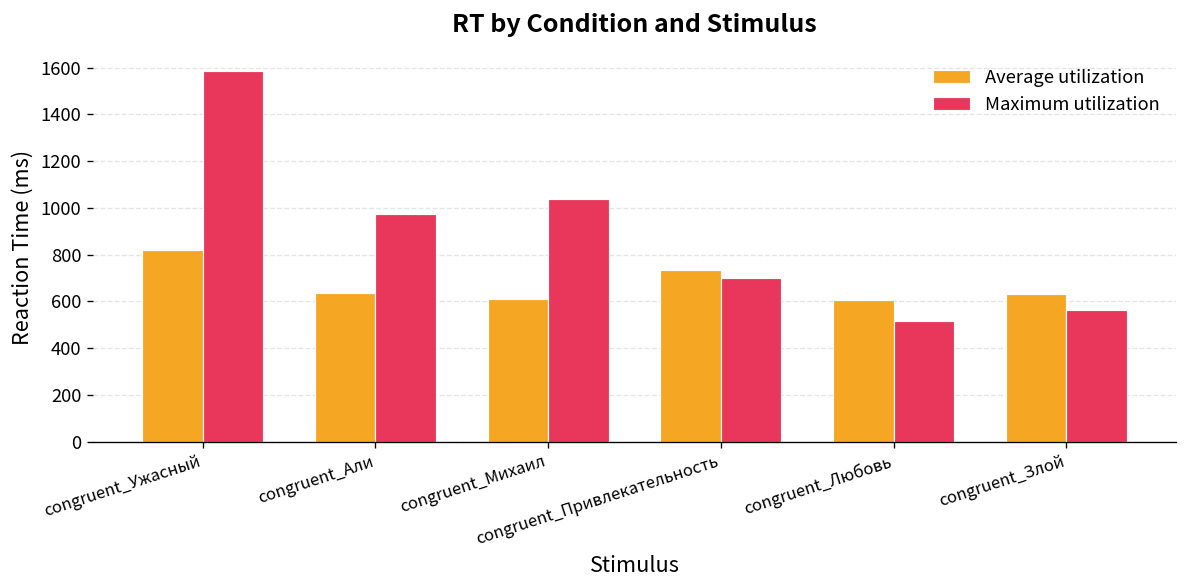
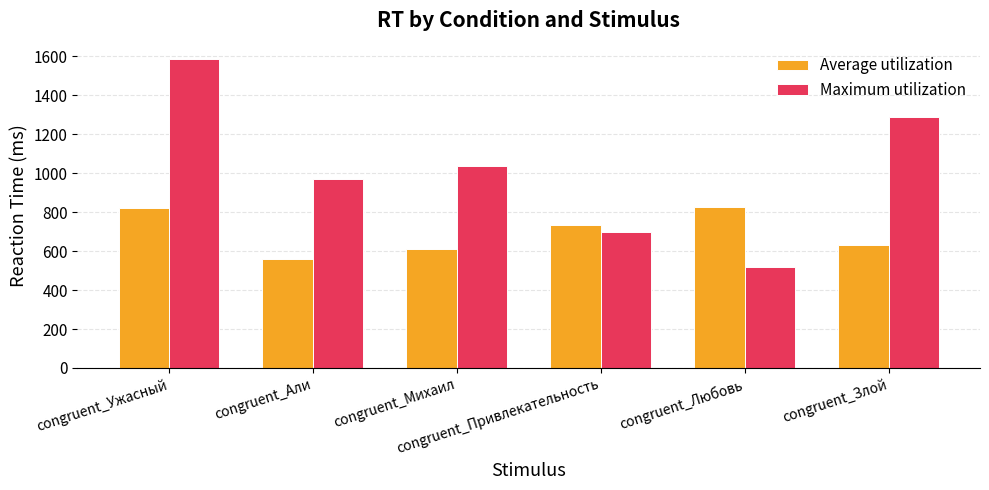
Average utilization, congruent_Али: 640 -> 560
Average utilization, congruent_Любовь: 610 -> 830
Maximum utilization, congruent_Злой: 570 -> 1290
